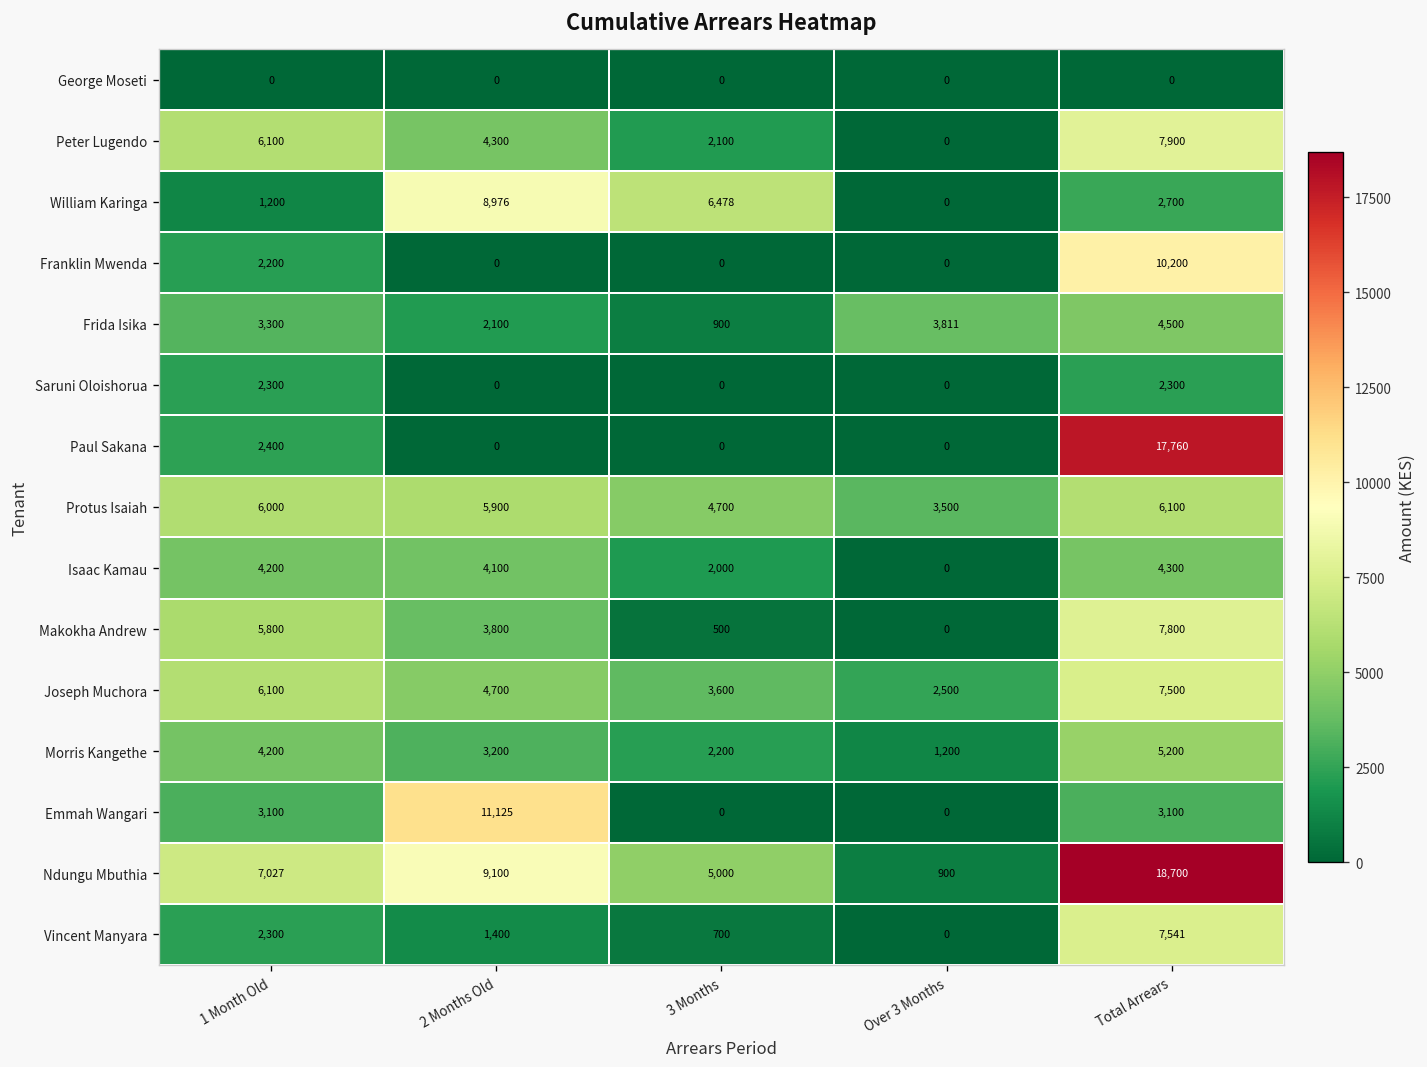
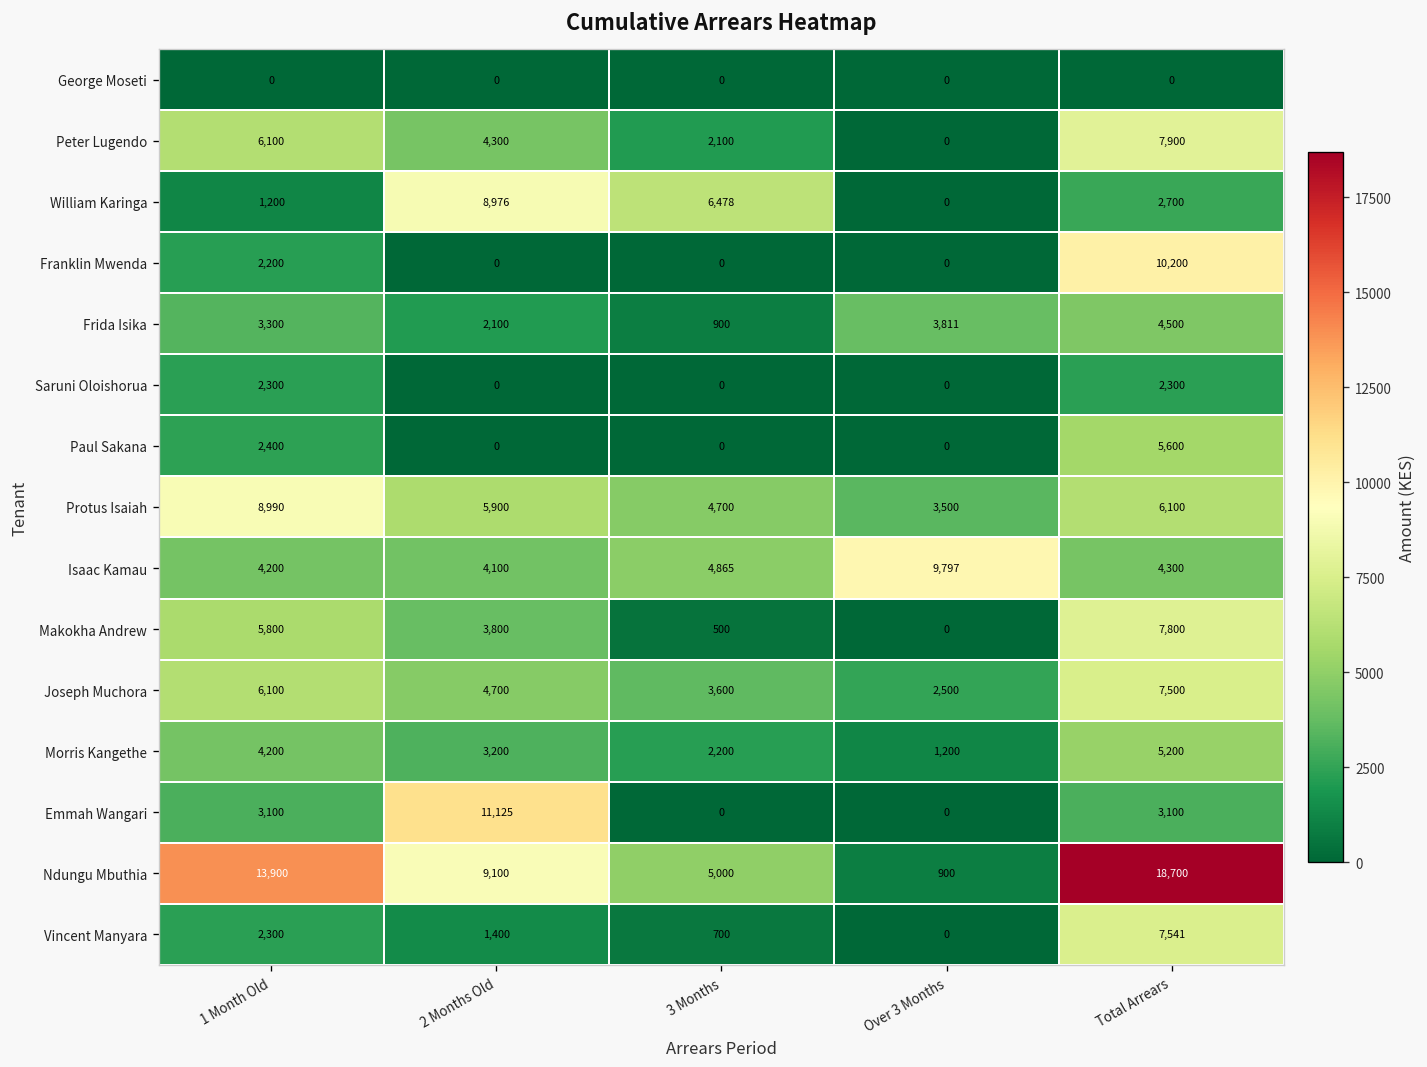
Paul Sakana, Total Arrears: 17,760 -> 5,600
Protus Isaiah, 1 Month Old: 6,000 -> 8,990
Isaac Kamau, 3 Months: 2,000 -> 4,865
Isaac Kamau, Over 3 Months: 0 -> 9,797
Ndungu Mbuthia, 1 Month Old: 7,027 -> 13,900
